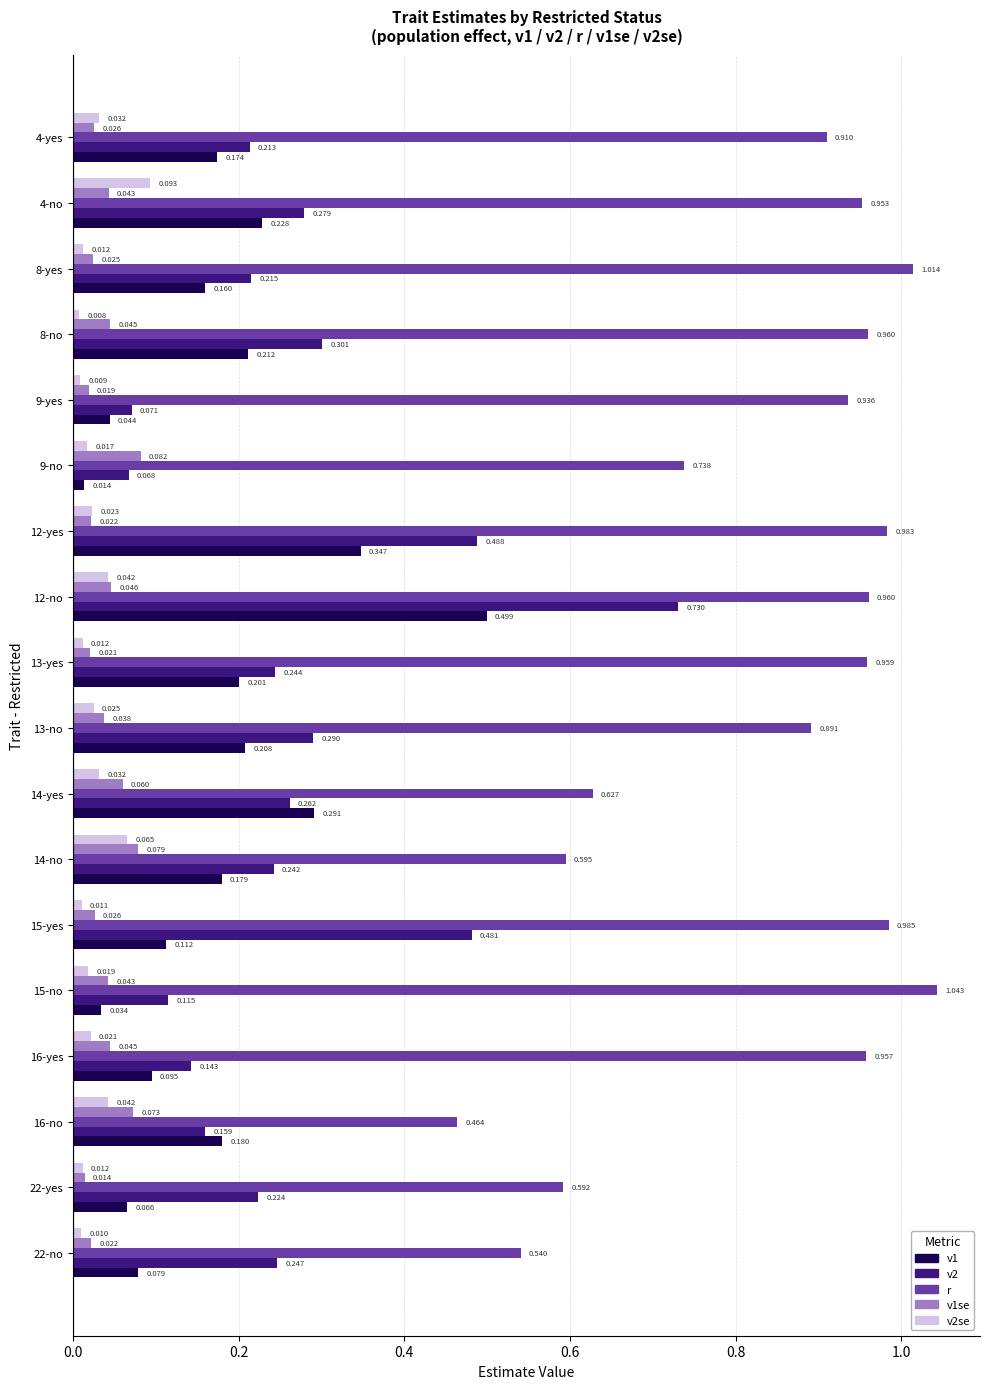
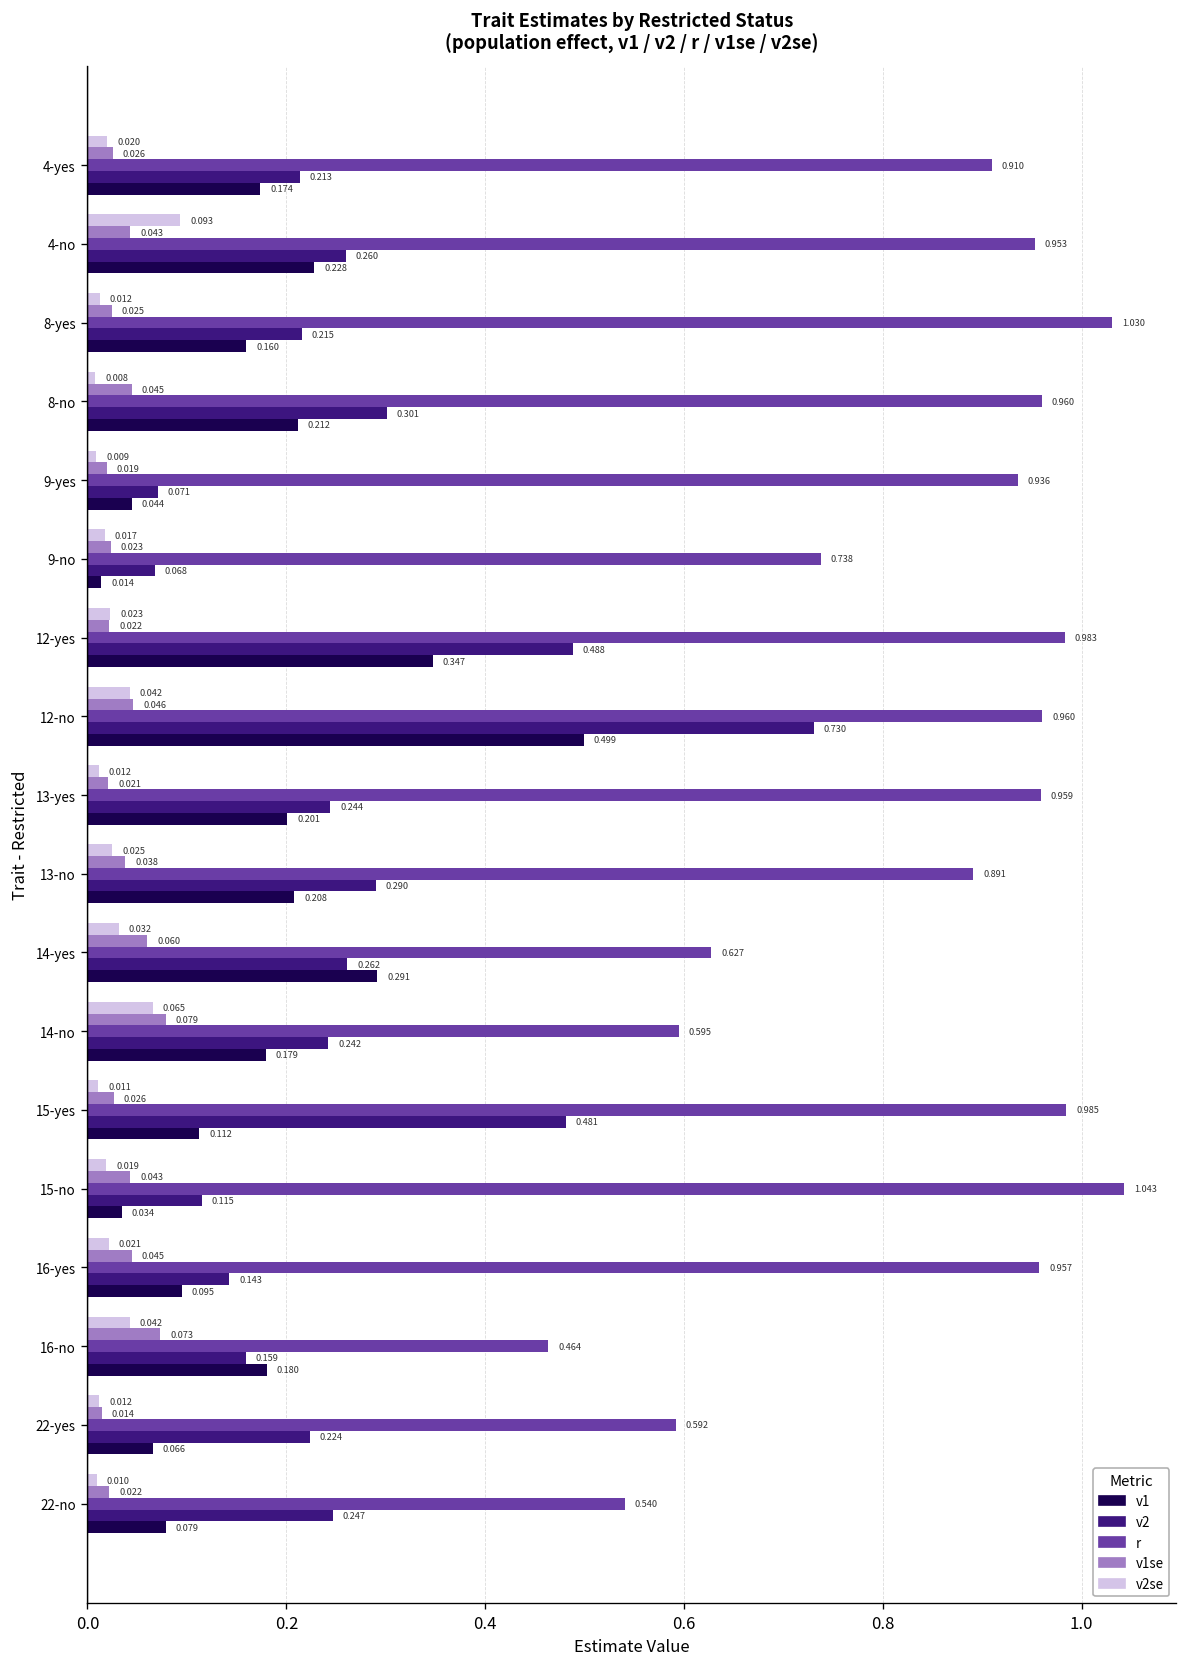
v2se, 4-yes: 0.032 -> 0.020
v2, 4-no: 0.279 -> 0.260
r, 8-yes: 1.014 -> 1.030
v1se, 9-no: 0.082 -> 0.023
